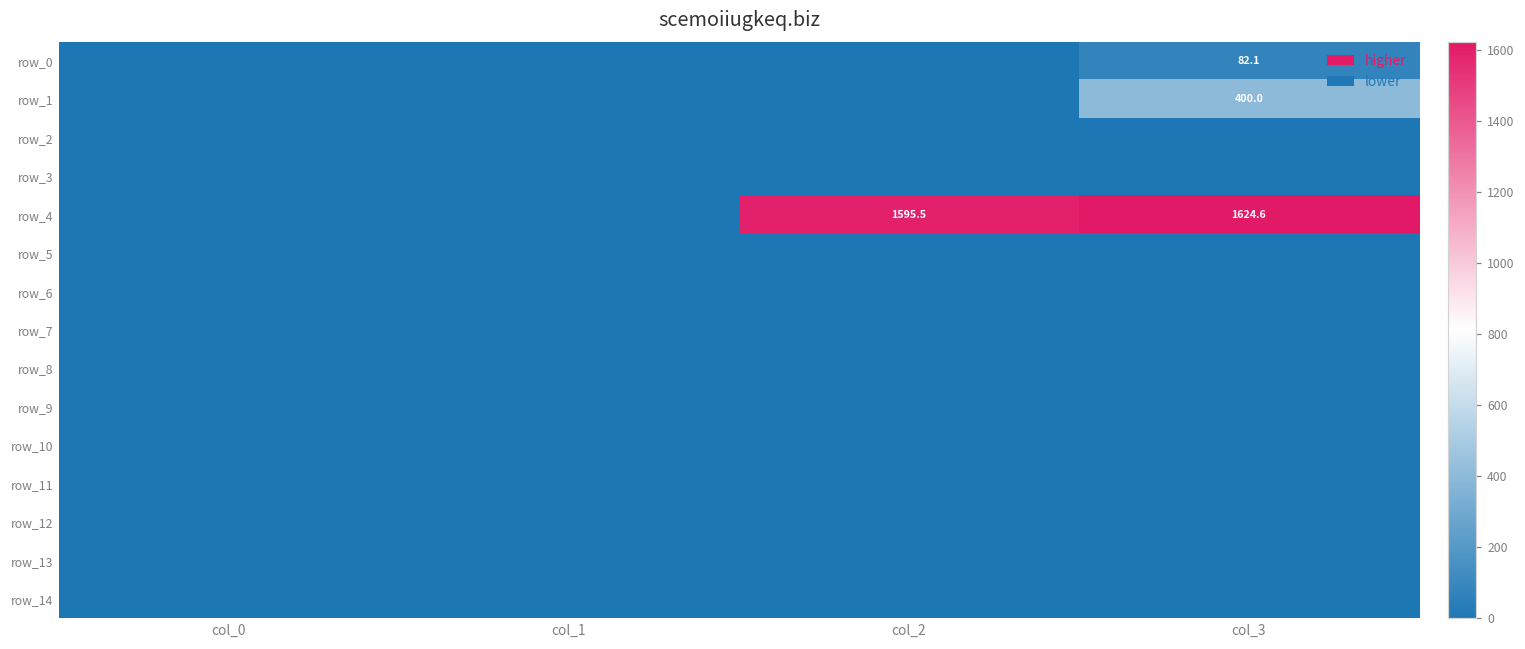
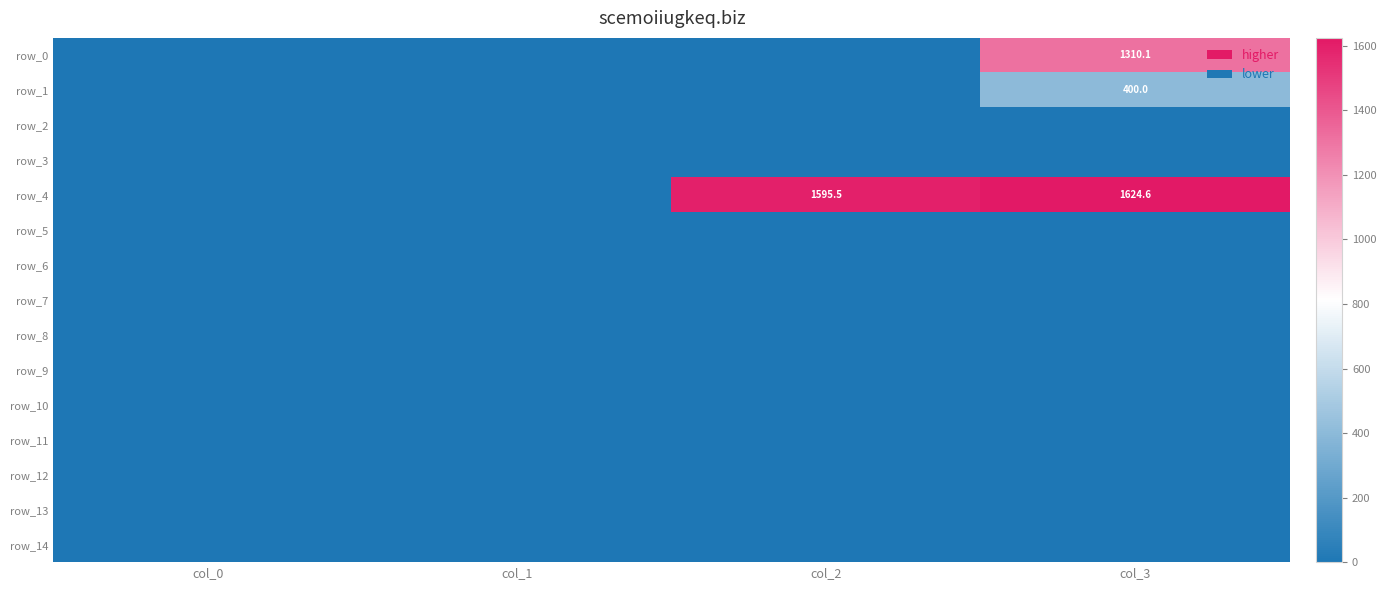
row_0, col_3: 82.1 -> 1310.1
